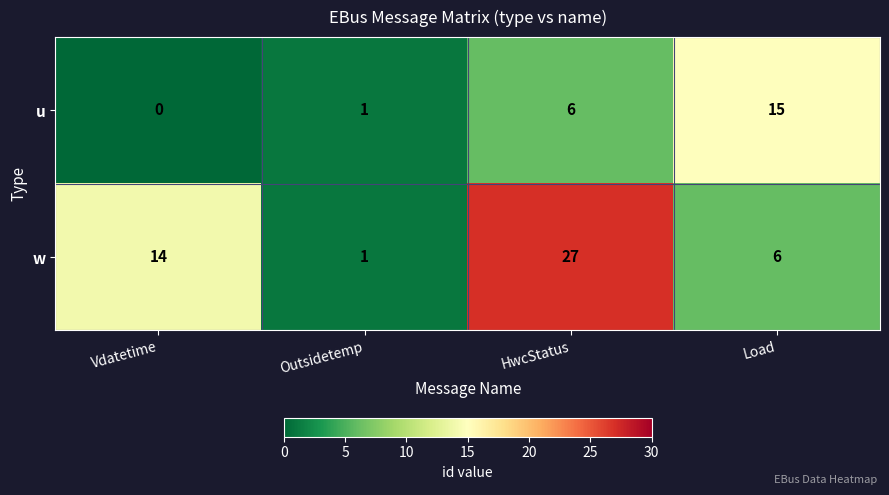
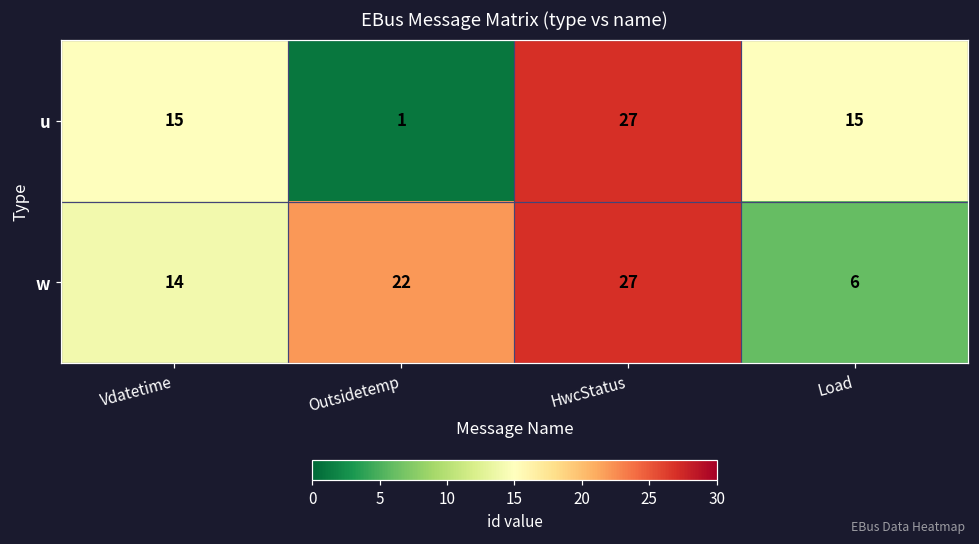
u, Vdatetime: 0 -> 15
u, HwcStatus: 6 -> 27
w, Outsidetemp: 1 -> 22
